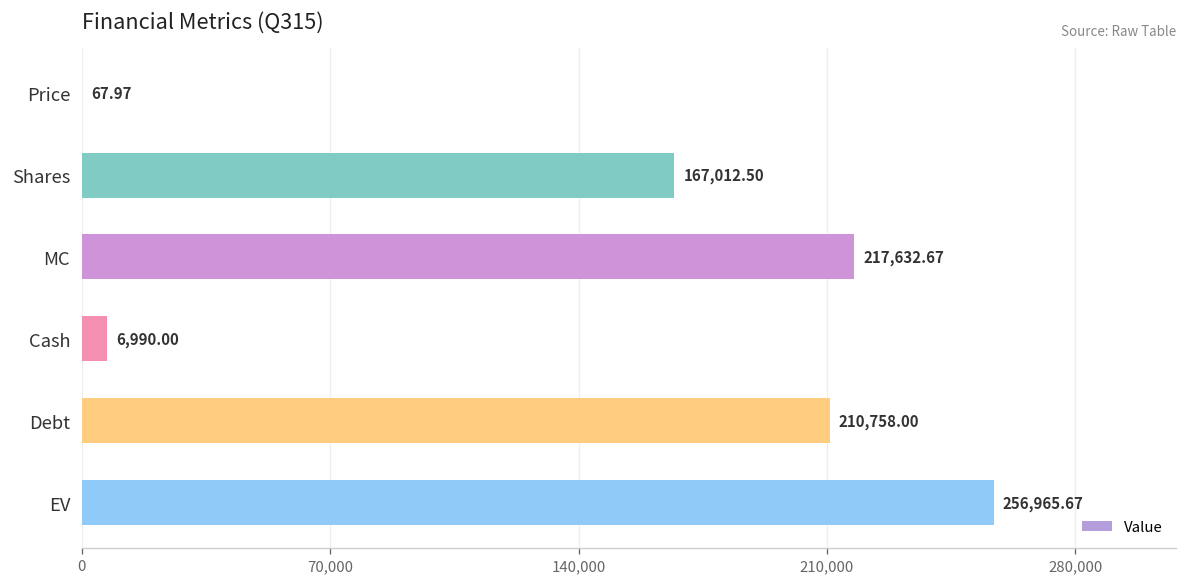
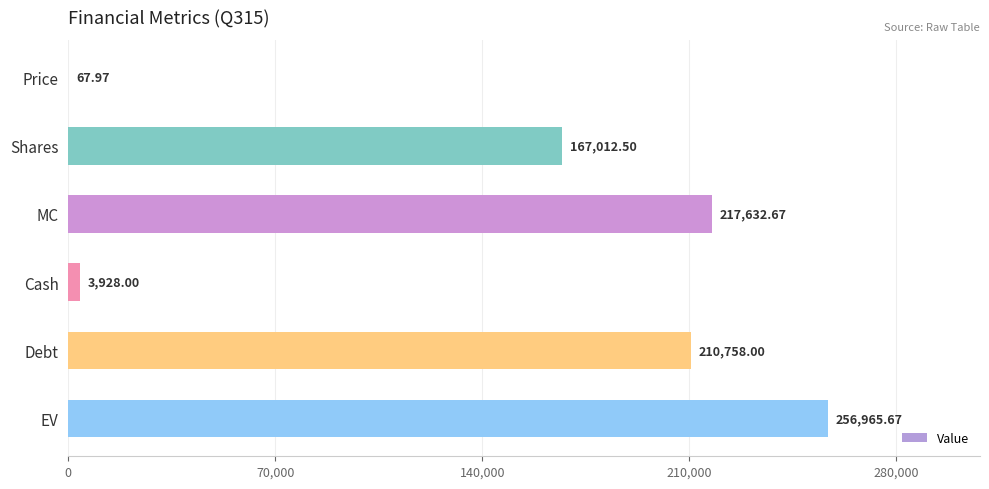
Cash: 6,990.00 -> 3,928.00
